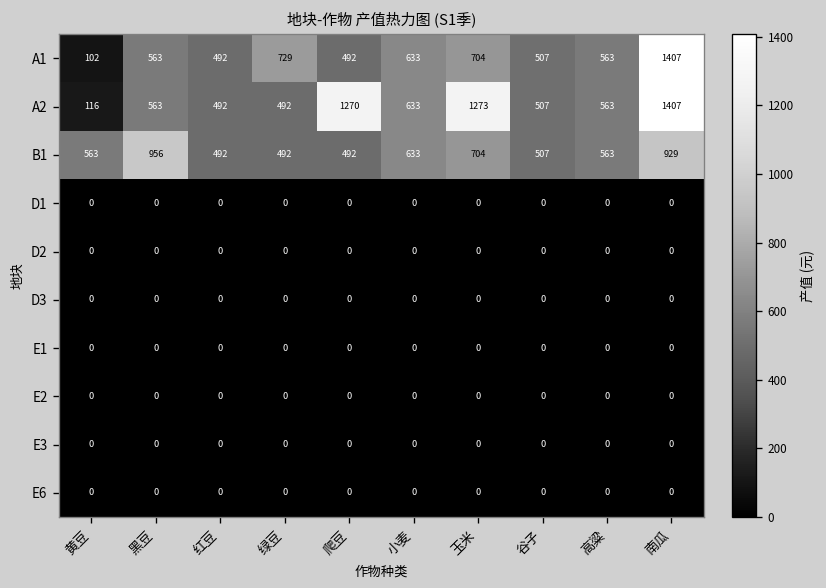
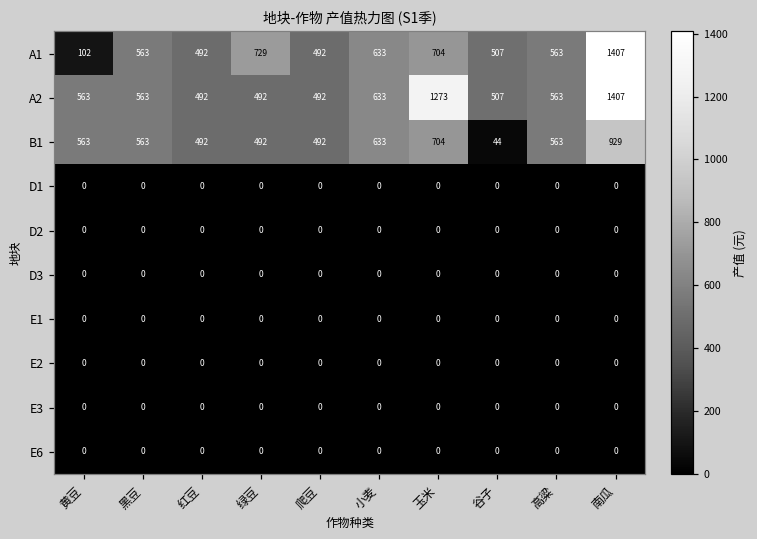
A2, 黄豆: 116 -> 563
A2, 爬豆: 1270 -> 492
B1, 黑豆: 956 -> 563
B1, 谷子: 507 -> 44
